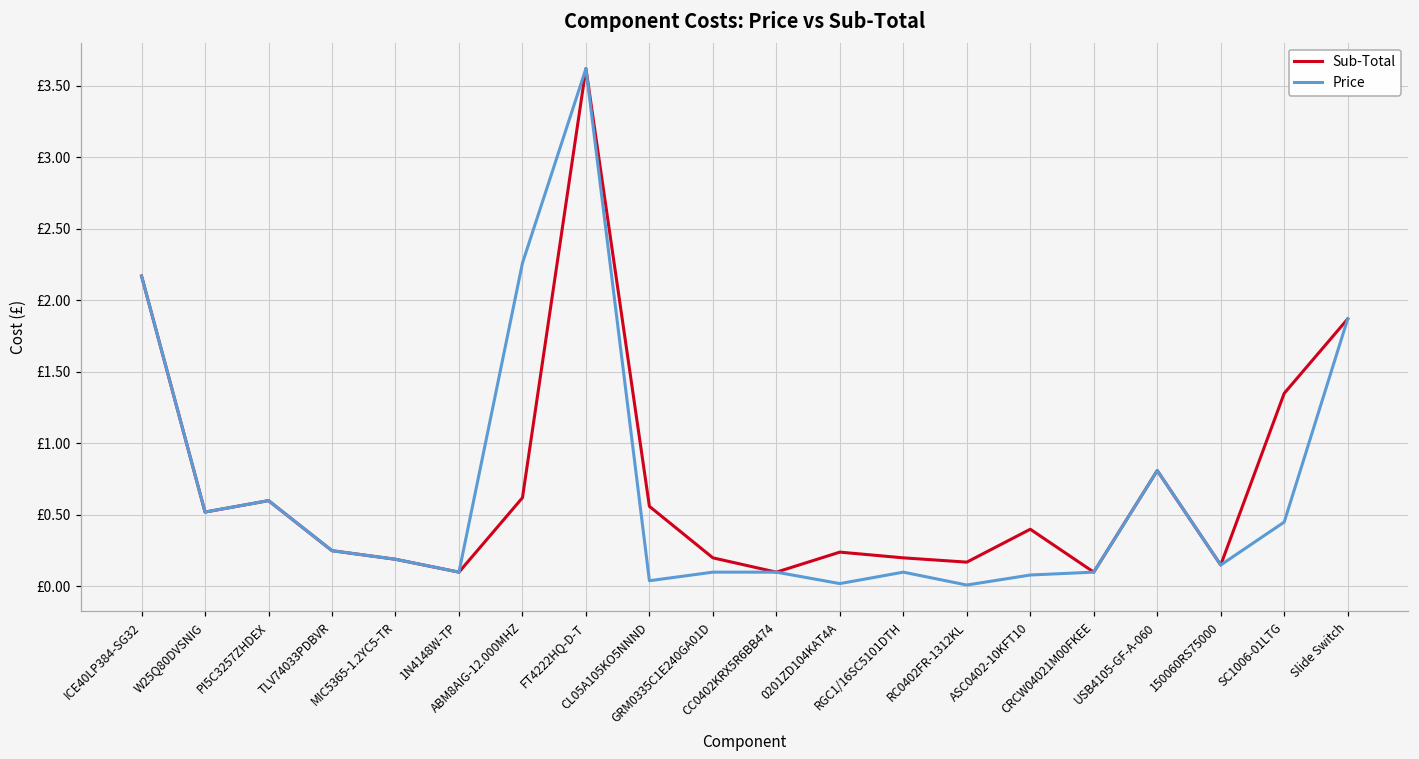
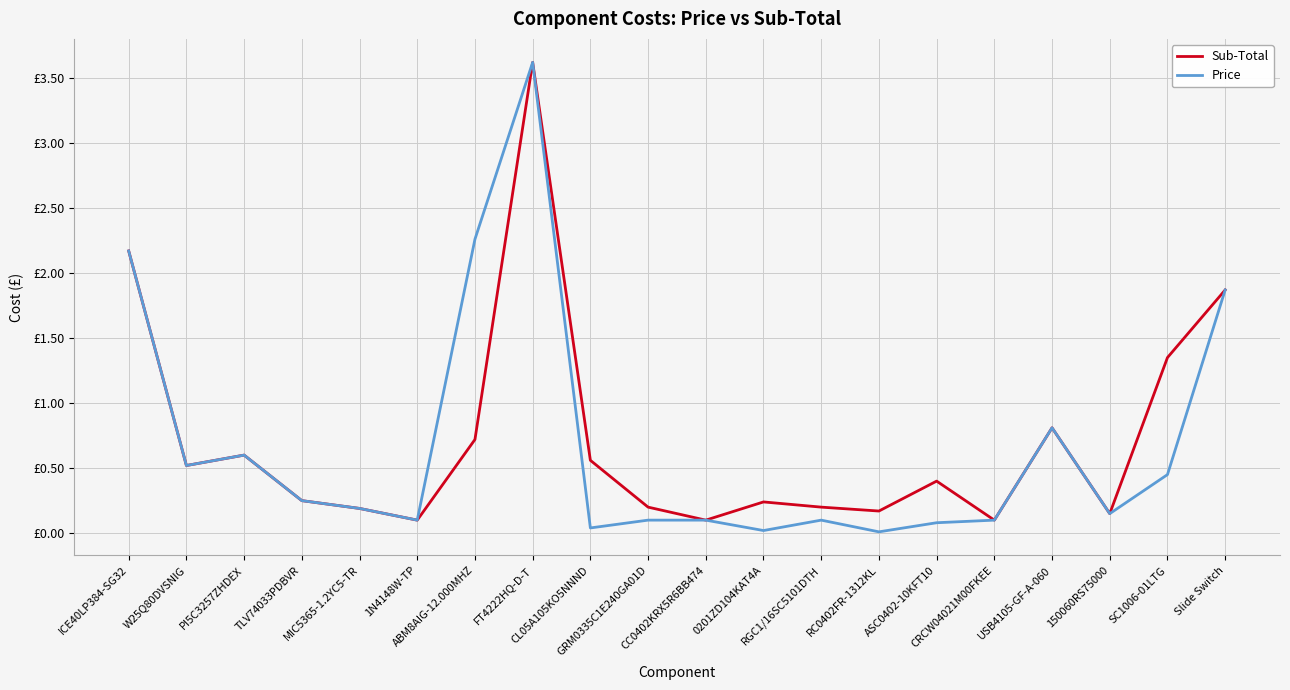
Sub-Total, ABM8AIG-12.000MHZ: £0.62 -> £0.72
